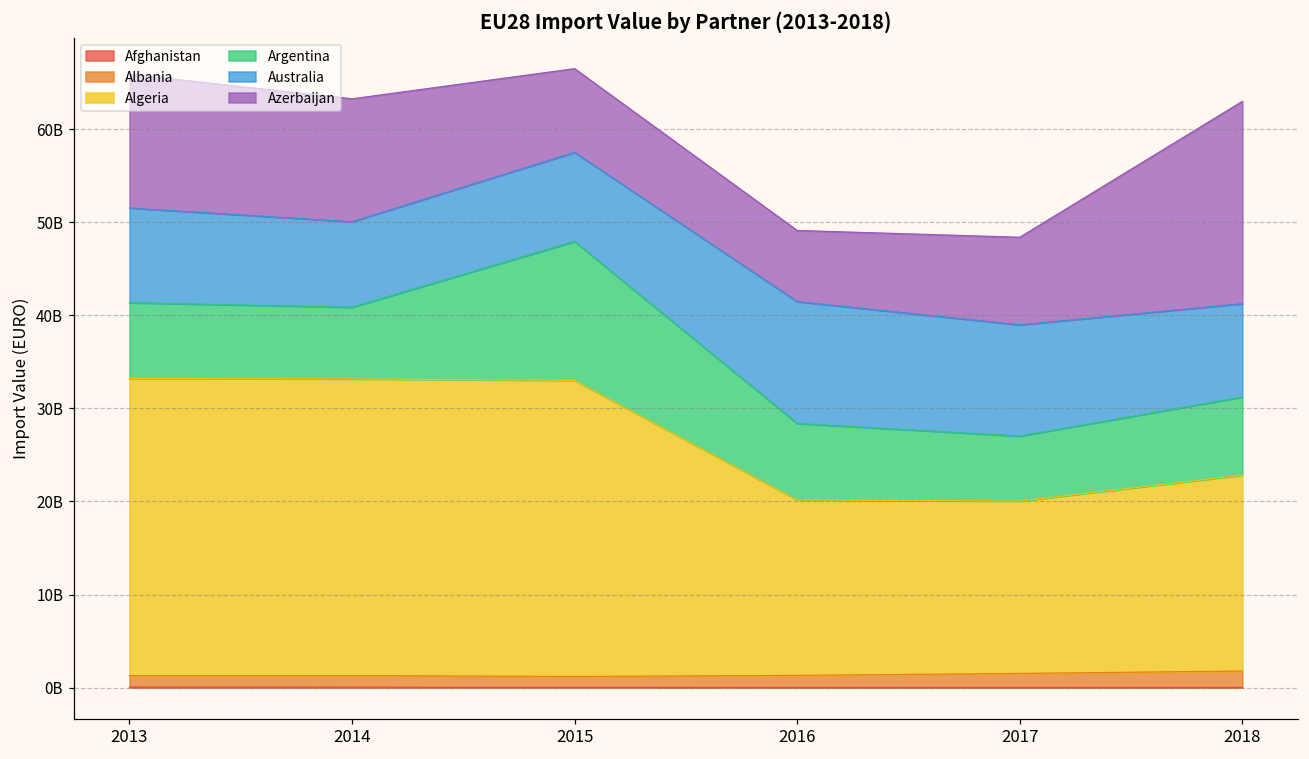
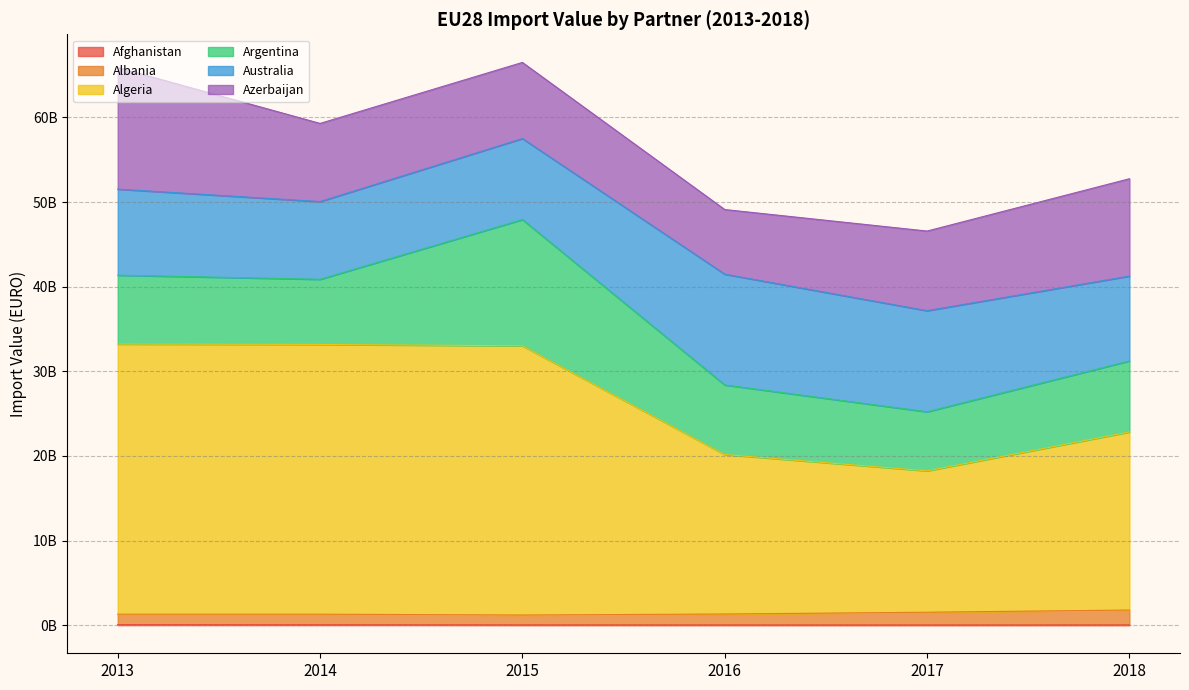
Azerbaijan, 2014: 13000000000 -> 9000000000
Algeria, 2017: 19000000000 -> 17000000000
Azerbaijan, 2018: 22000000000 -> 12000000000
